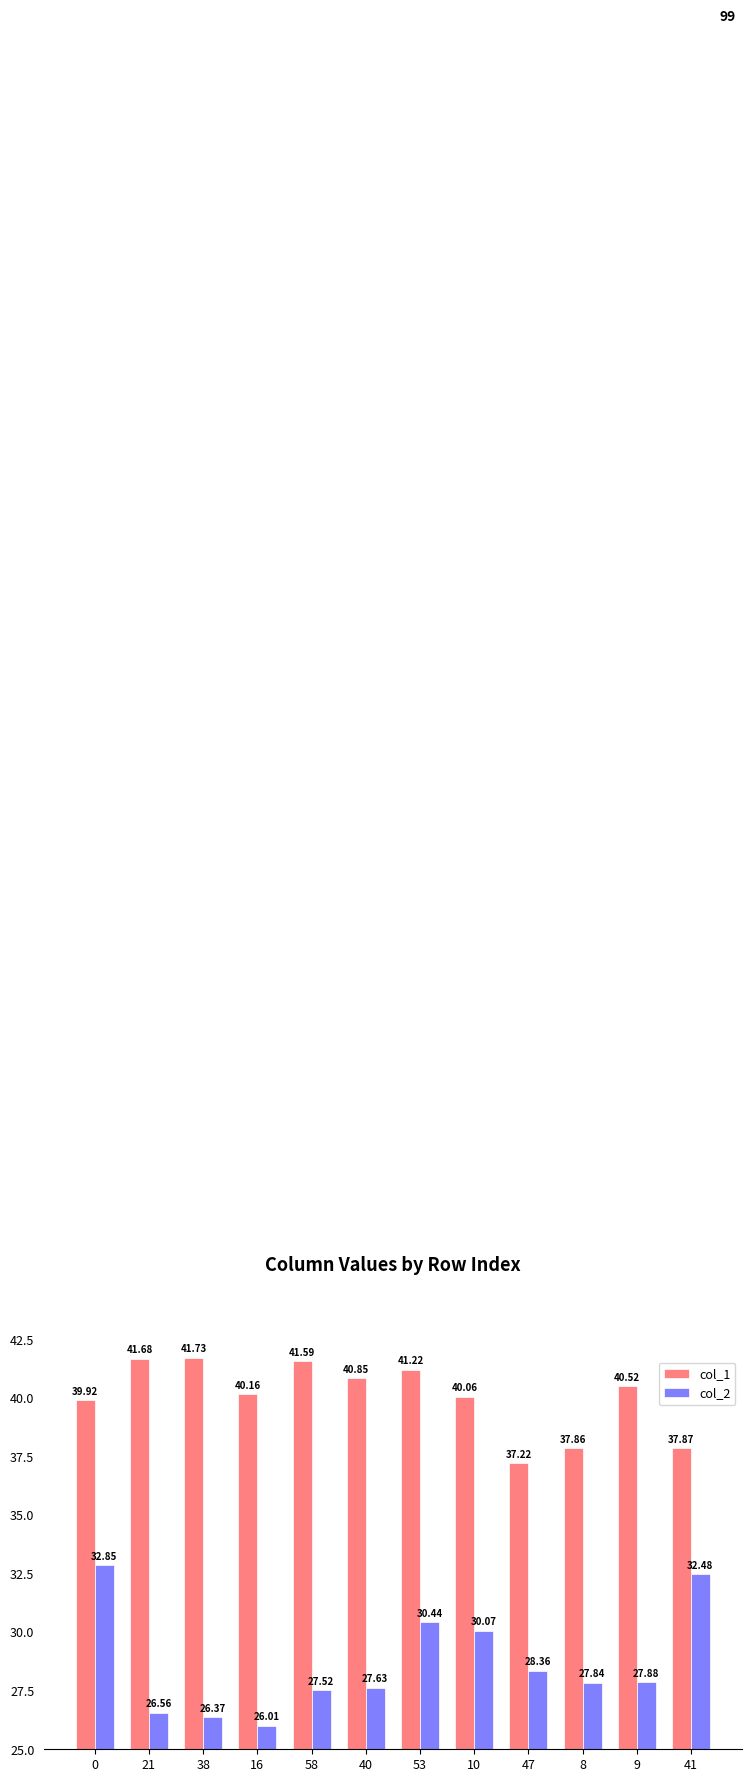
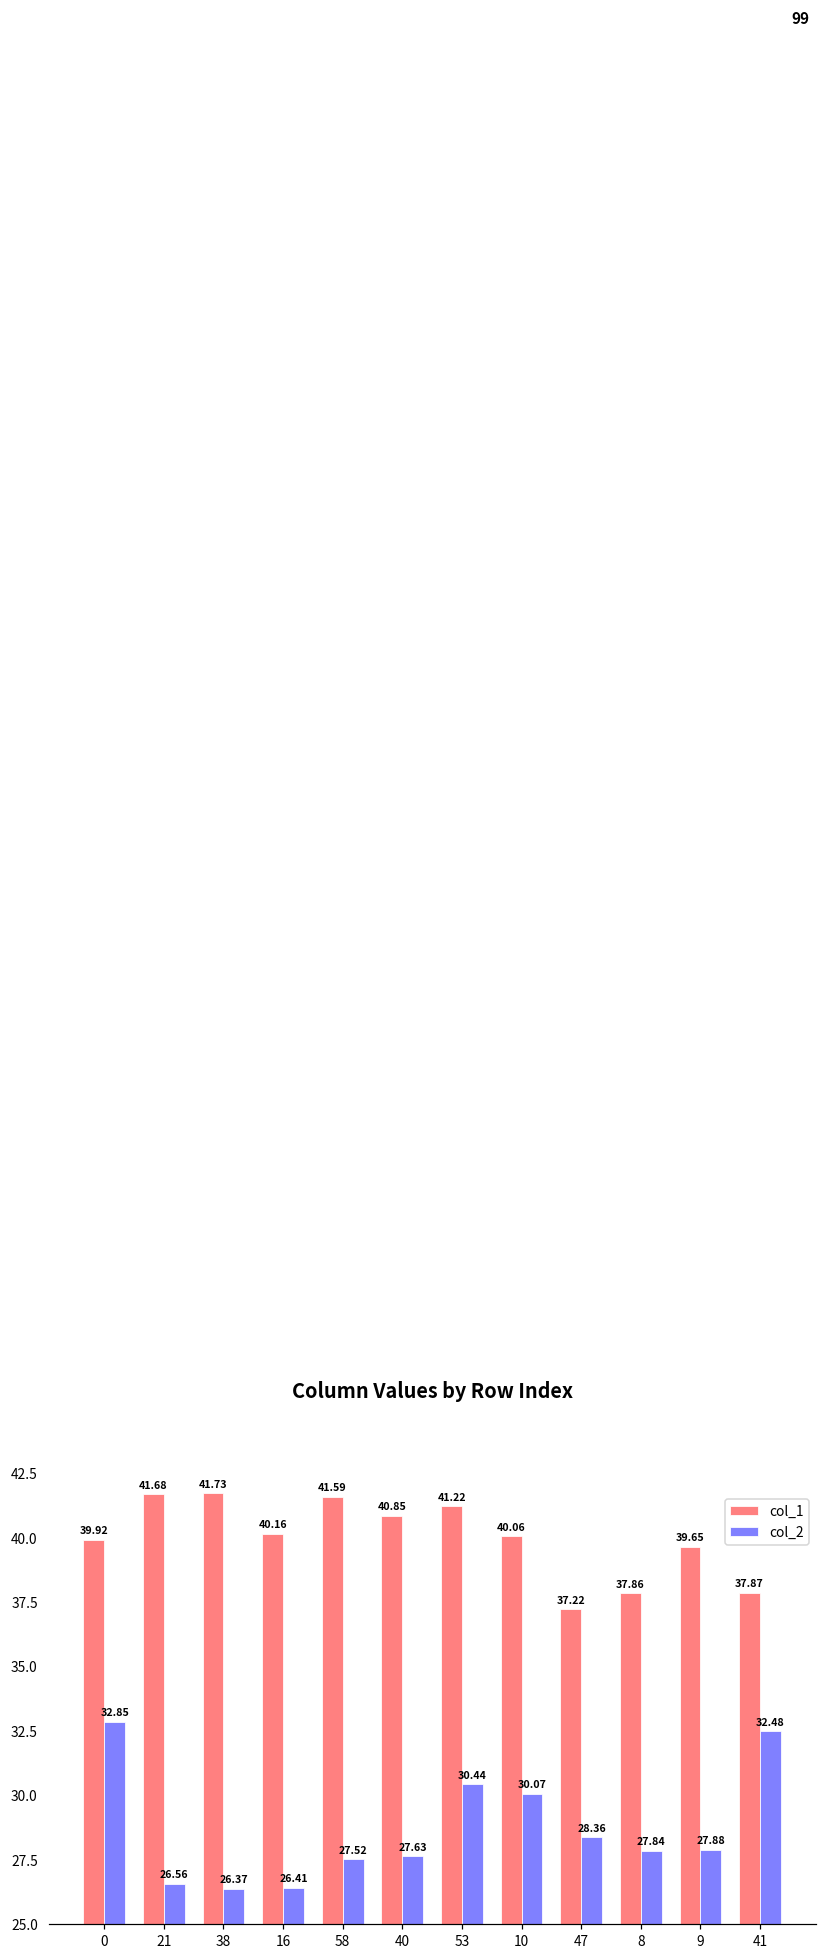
col_2, 16: 26.01 -> 26.41
col_1, 9: 40.52 -> 39.65
